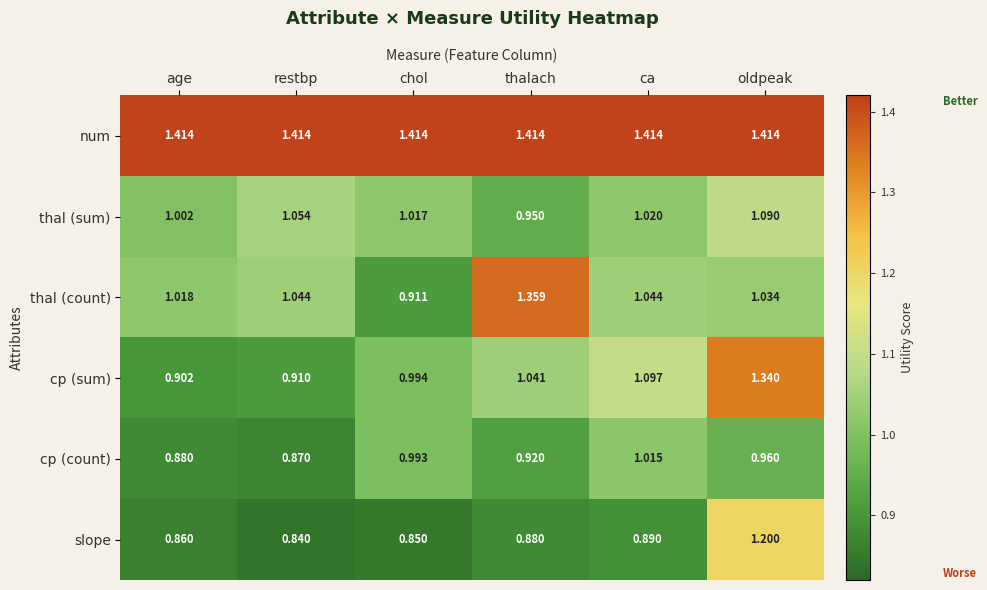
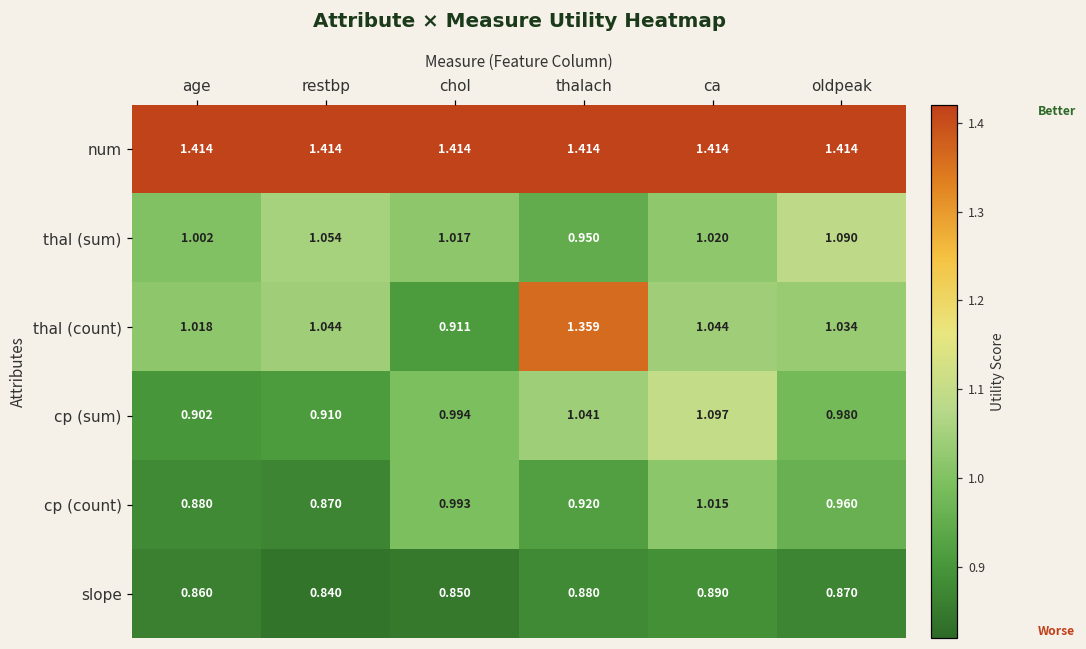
cp (sum), oldpeak: 1.340 -> 0.980
slope, oldpeak: 1.200 -> 0.870
